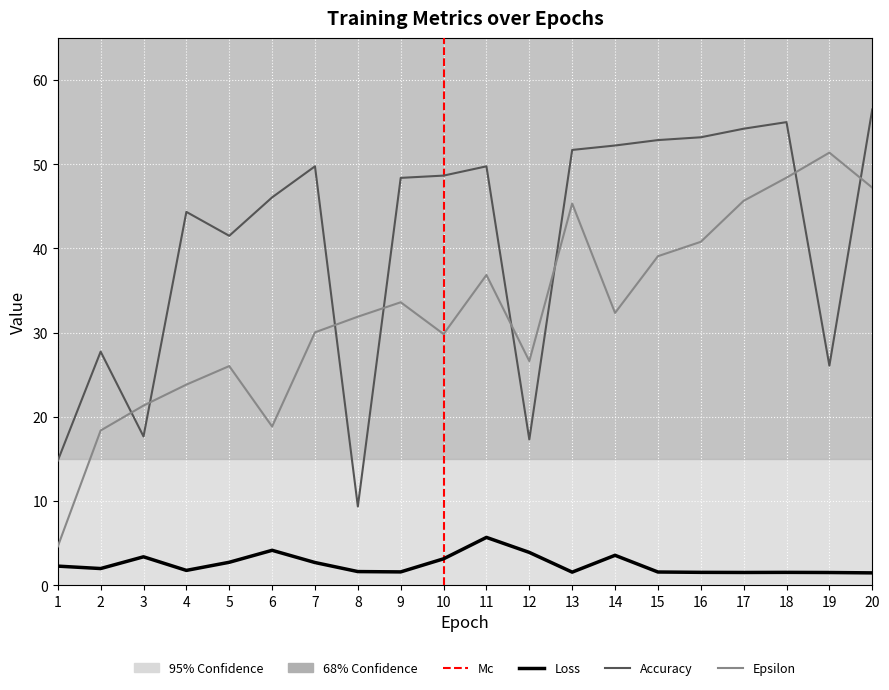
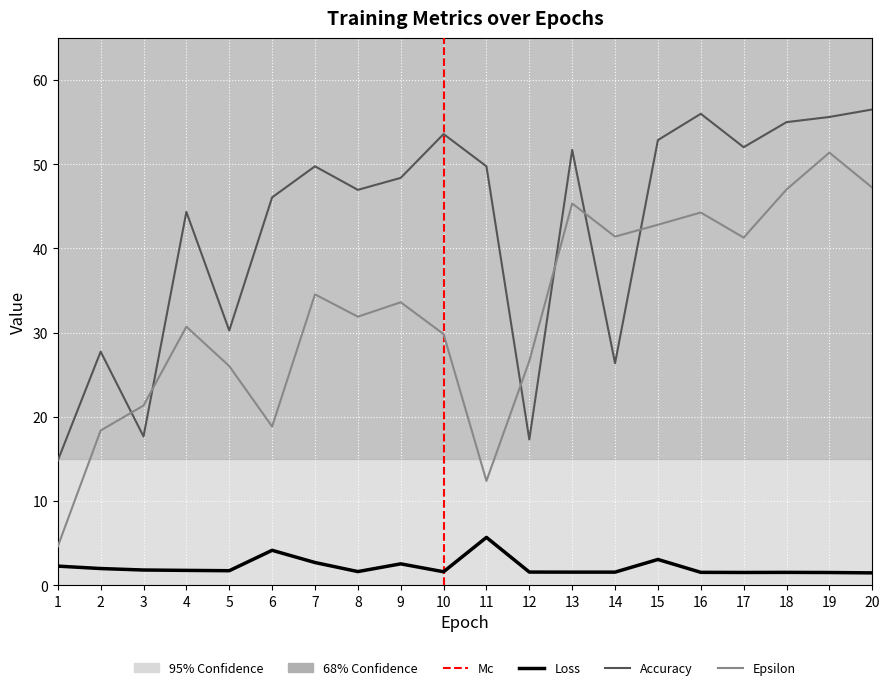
Loss, 3: 3 -> 2
Epsilon, 4: 24 -> 31
Loss, 5: 3 -> 2
Accuracy, 5: 41 -> 30
Epsilon, 7: 30 -> 35
Accuracy, 8: 9 -> 47
Loss, 9: 2 -> 3
Loss, 10: 3 -> 2
Accuracy, 10: 49 -> 54
Epsilon, 11: 37 -> 12
Loss, 12: 4 -> 2
Loss, 14: 4 -> 2
Accuracy, 14: 52 -> 26
Epsilon, 14: 32 -> 41
Loss, 15: 2 -> 3
Epsilon, 15: 39 -> 43
Accuracy, 16: 53 -> 56
Epsilon, 16: 41 -> 44
Accuracy, 17: 54 -> 52
Epsilon, 17: 46 -> 41
Epsilon, 18: 48 -> 47
Accuracy, 19: 26 -> 56
